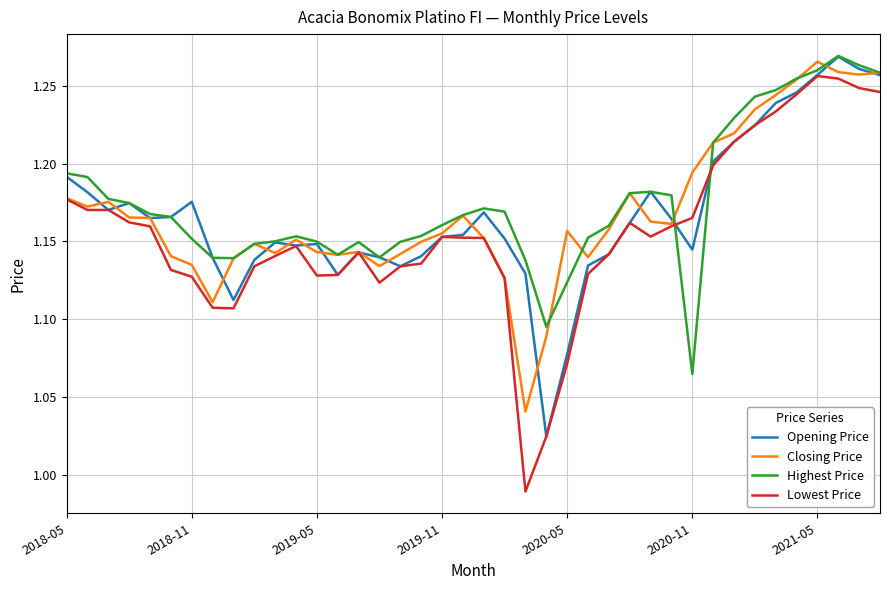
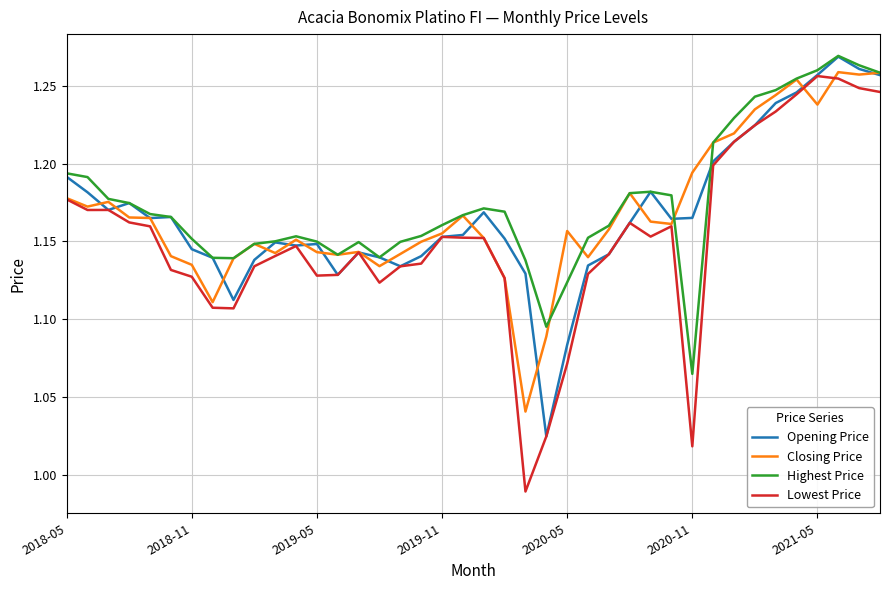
Opening Price, 2018-11: 1.175 -> 1.145
Opening Price, 2020-05: 1.077 -> 1.083
Opening Price, 2020-11: 1.145 -> 1.165
Lowest Price, 2020-11: 1.165 -> 1.018
Closing Price, 2021-05: 1.266 -> 1.238
